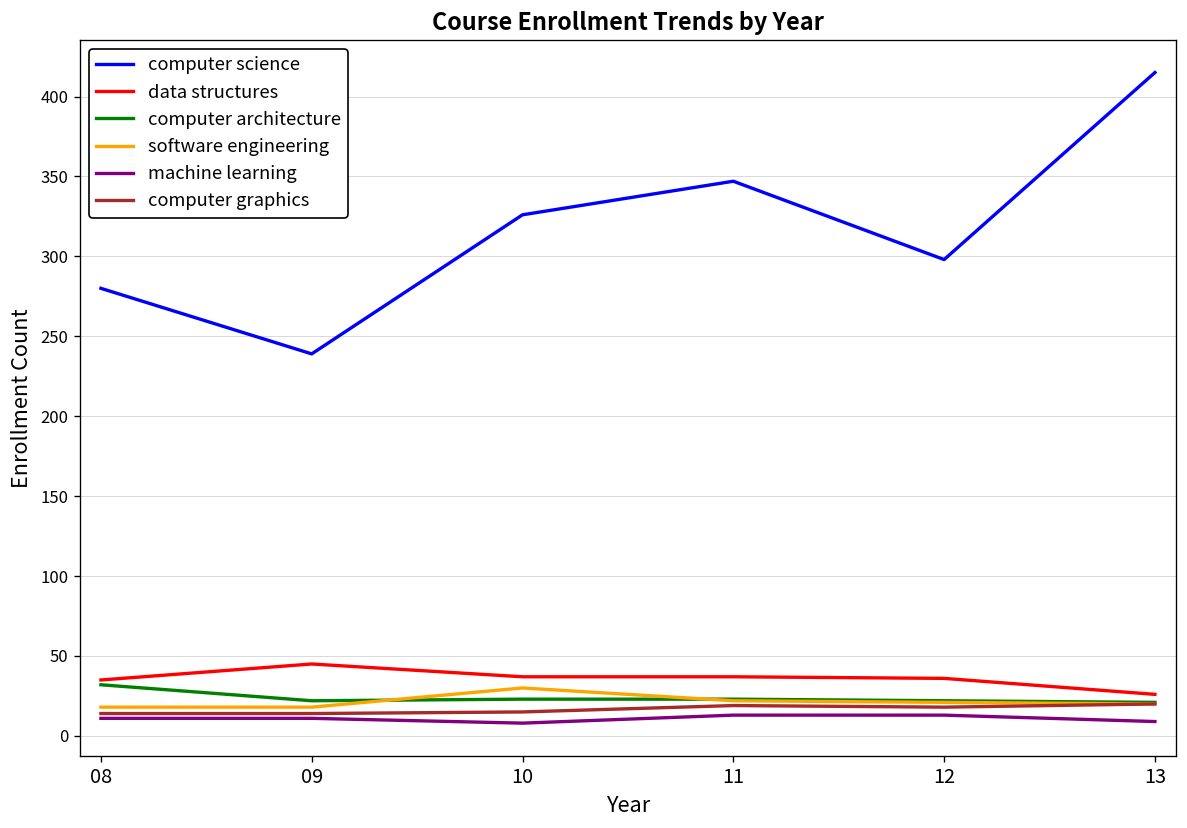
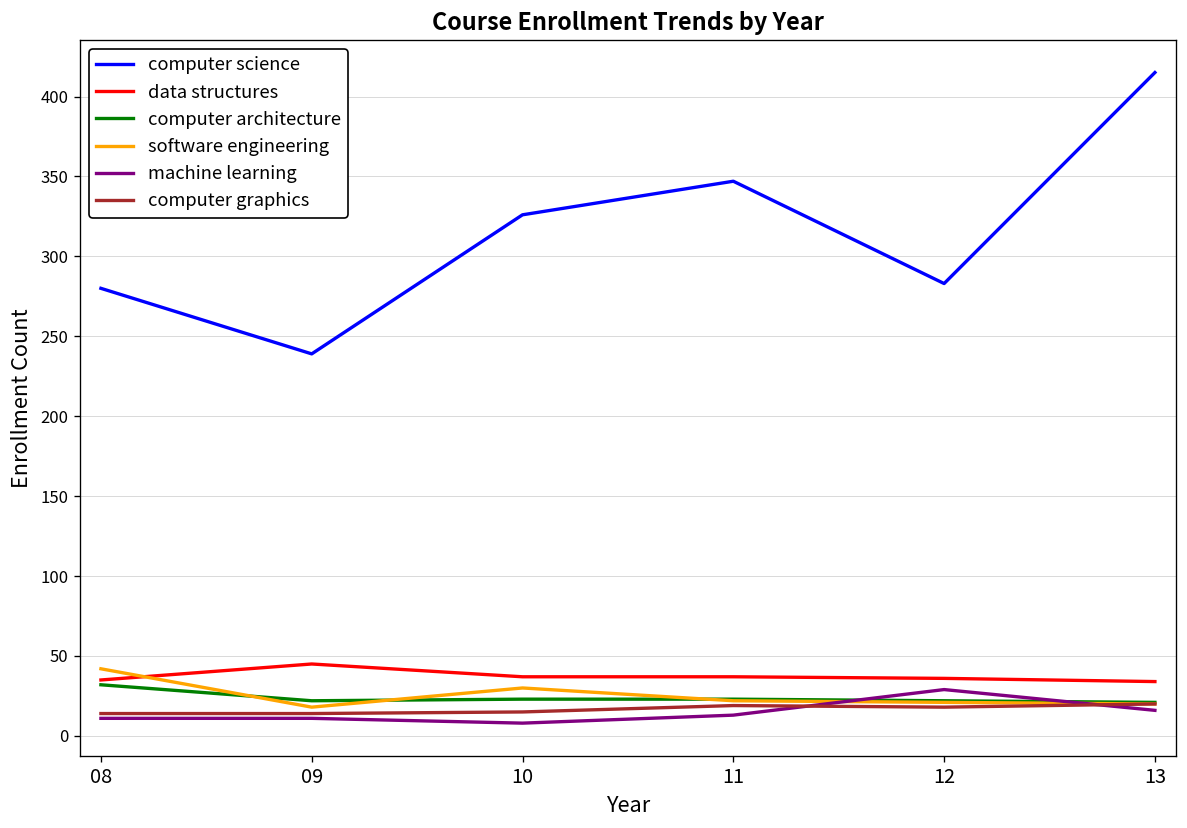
software engineering, 08: 18 -> 42
computer science, 12: 298 -> 283
machine learning, 12: 13 -> 29
data structures, 13: 26 -> 34
machine learning, 13: 9 -> 16
